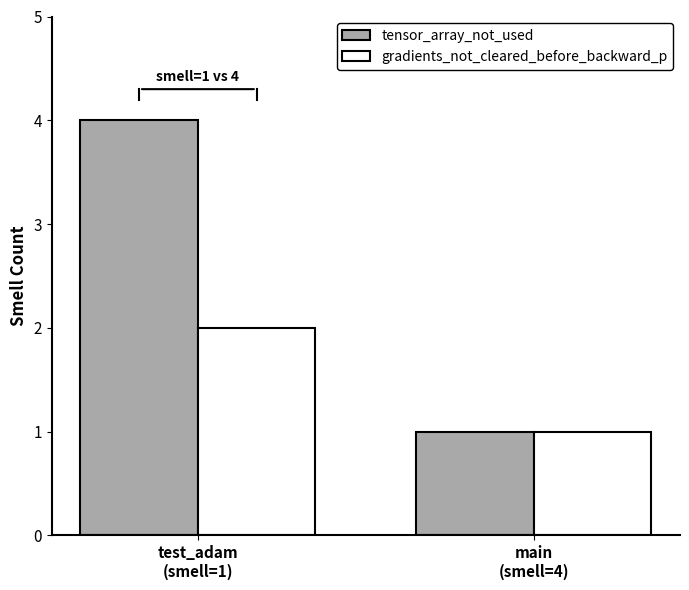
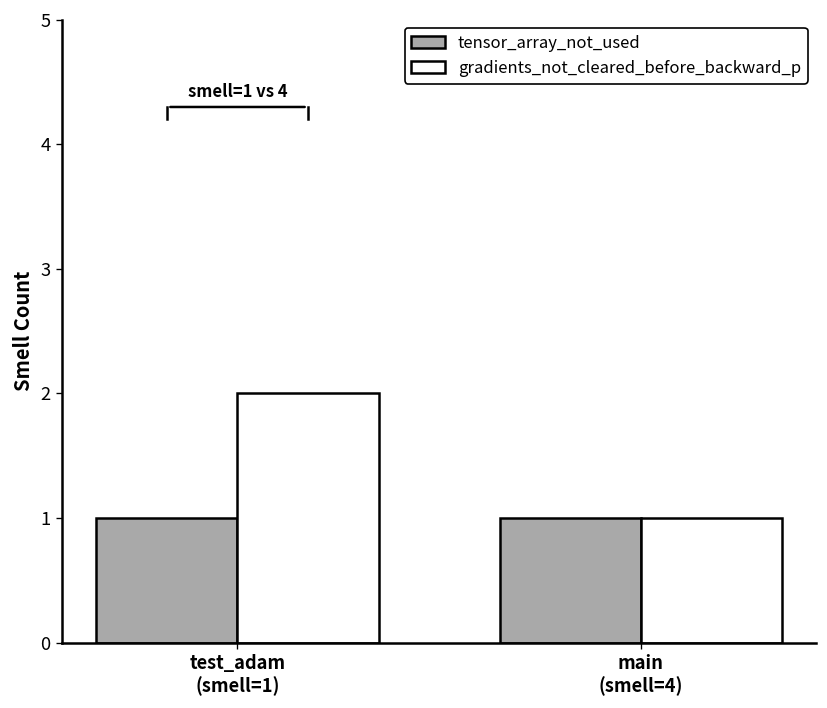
tensor_array_not_used, test_adam (smell=1): 4 -> 1
